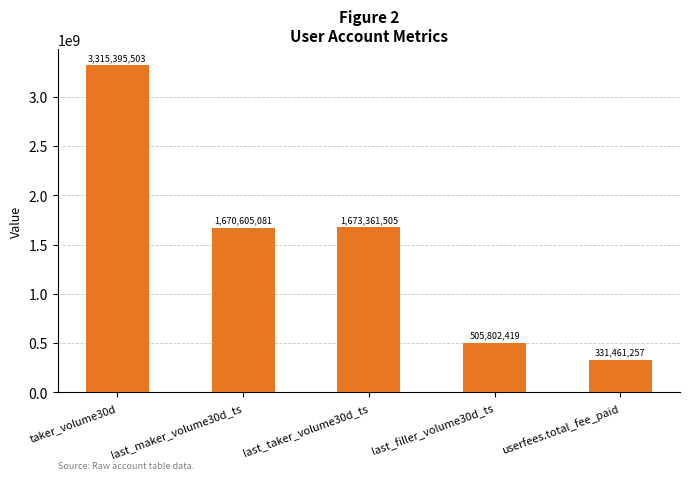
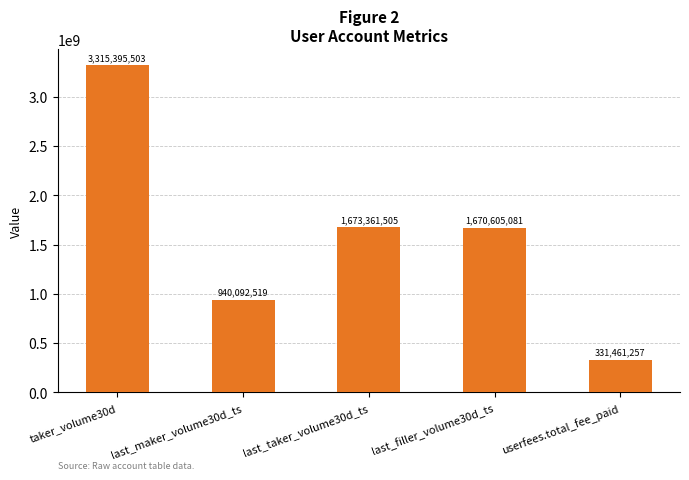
last_maker_volume30d_ts: 1,670,605,081 -> 940,092,519
last_filler_volume30d_ts: 505,802,419 -> 1,670,605,081
